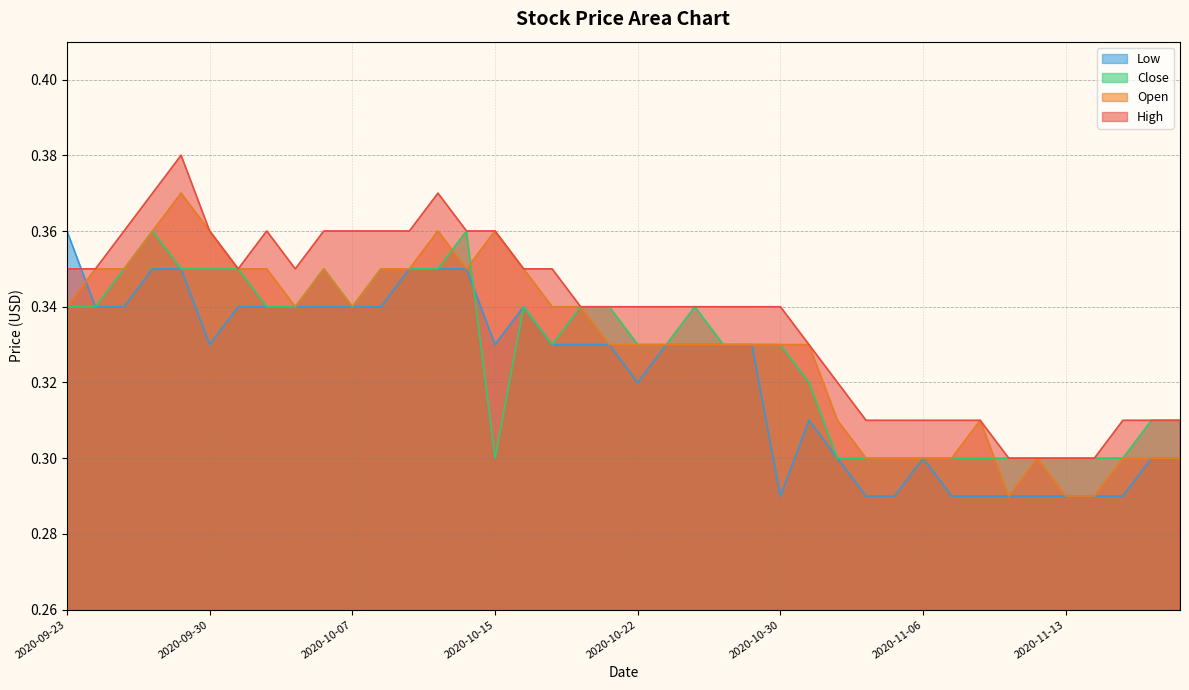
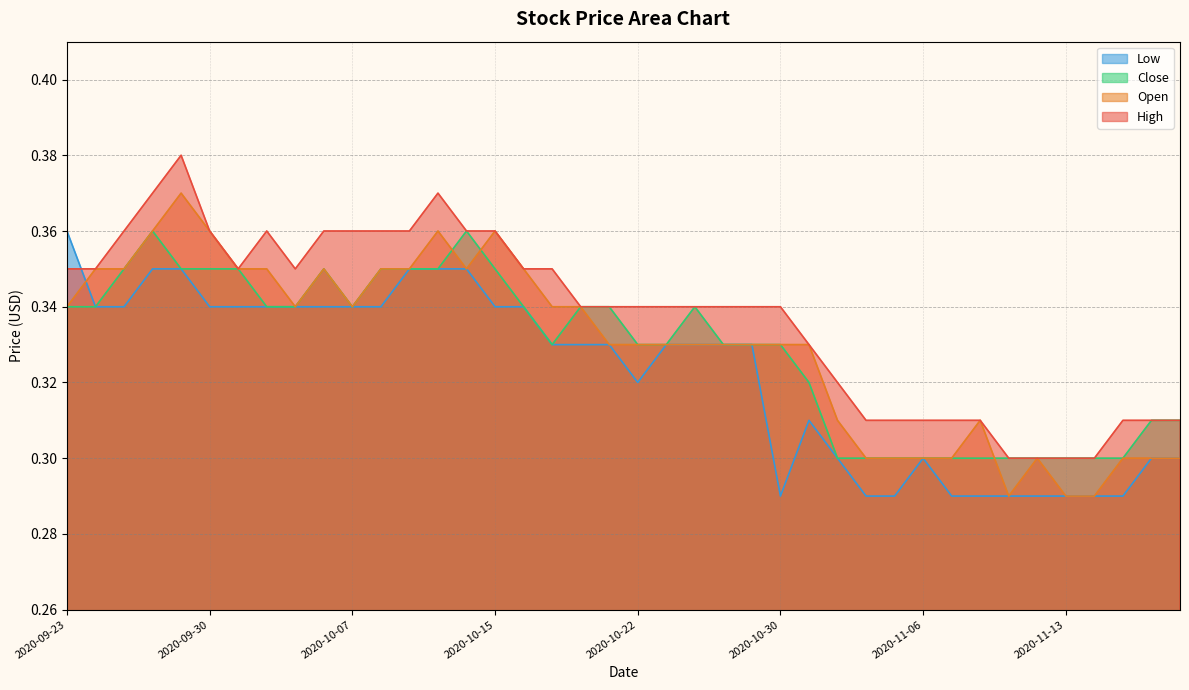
Low, 2020-09-30: 0.33 -> 0.34
Low, 2020-10-15: 0.33 -> 0.34
Close, 2020-10-15: 0.30 -> 0.35
